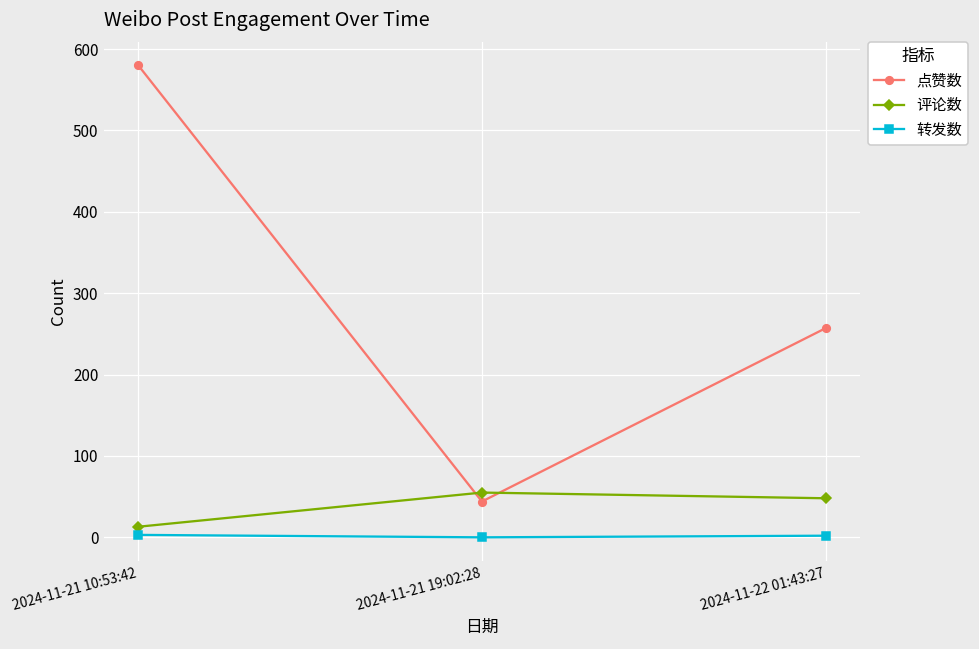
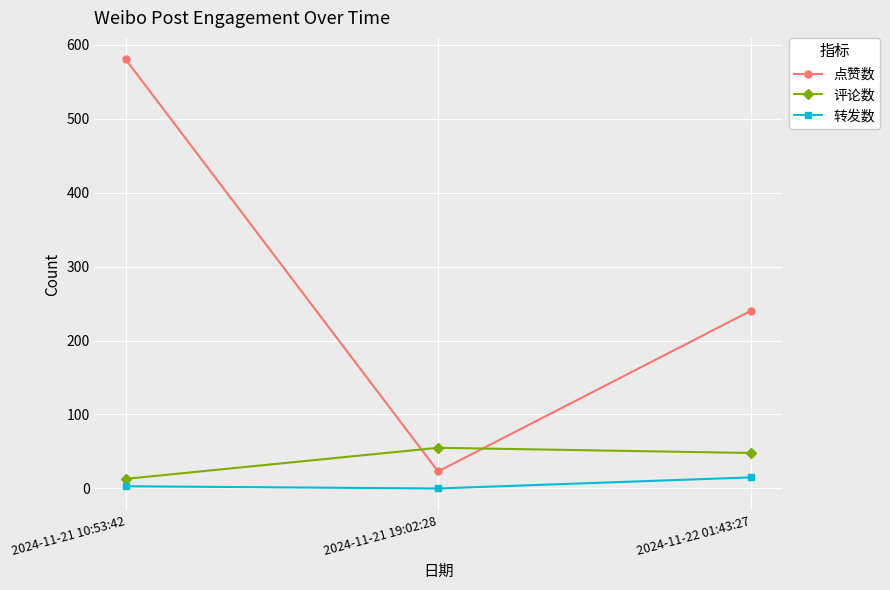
点赞数, 2024-11-21 19:02:28: 40 -> 20
点赞数, 2024-11-22 01:43:27: 260 -> 240
转发数, 2024-11-22 01:43:27: 0 -> 20
